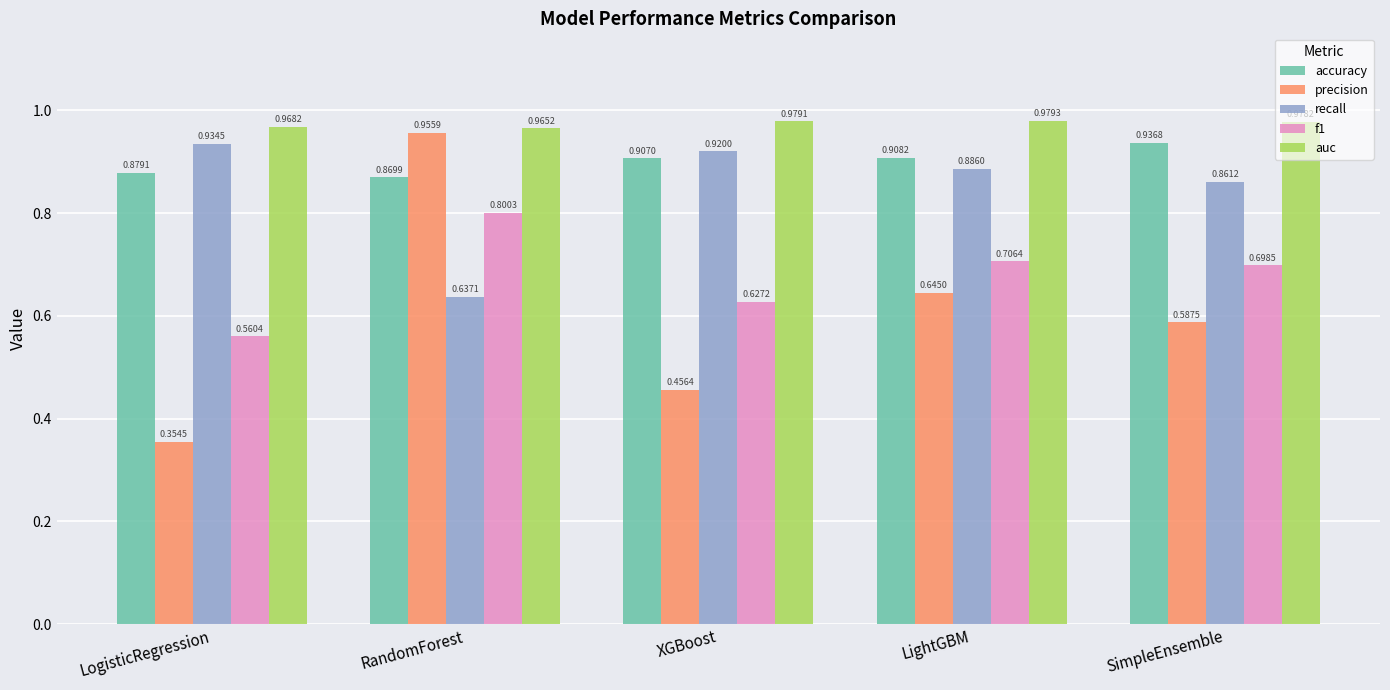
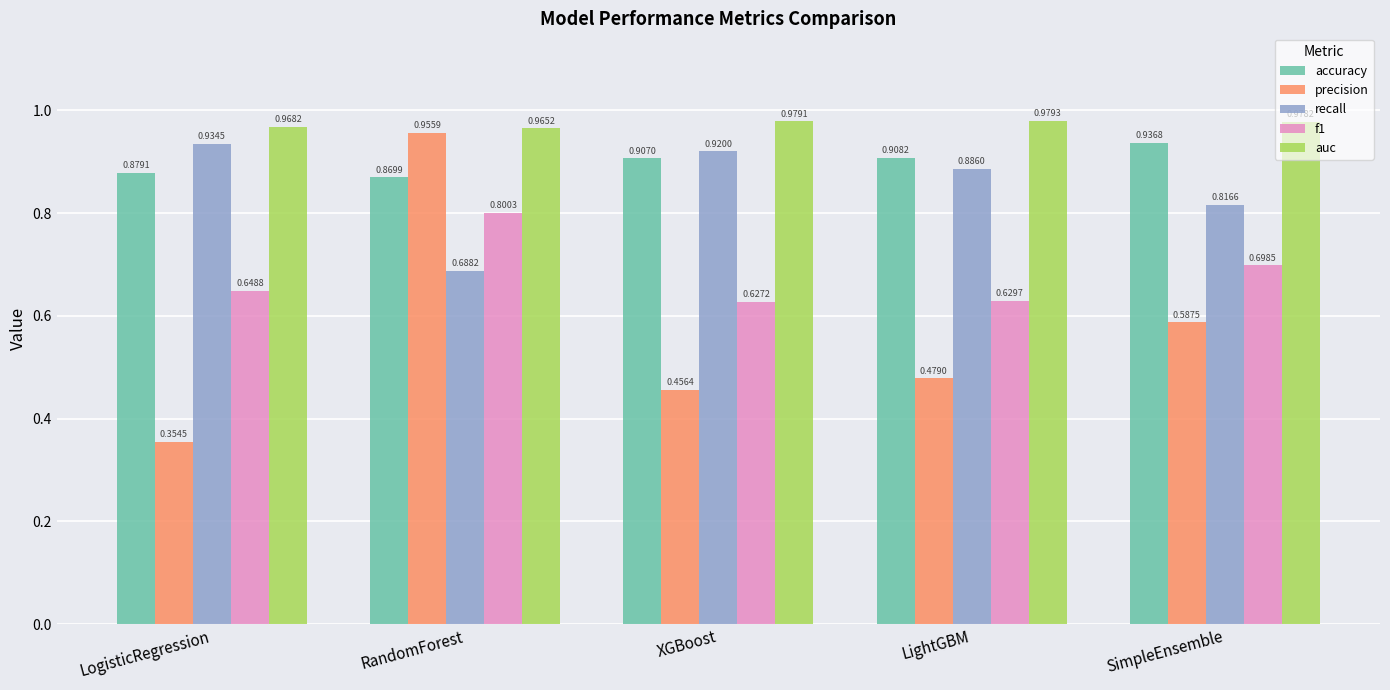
f1, LogisticRegression: 0.5604 -> 0.6488
recall, RandomForest: 0.6371 -> 0.6882
precision, LightGBM: 0.6450 -> 0.4790
f1, LightGBM: 0.7064 -> 0.6297
recall, SimpleEnsemble: 0.8612 -> 0.8166
